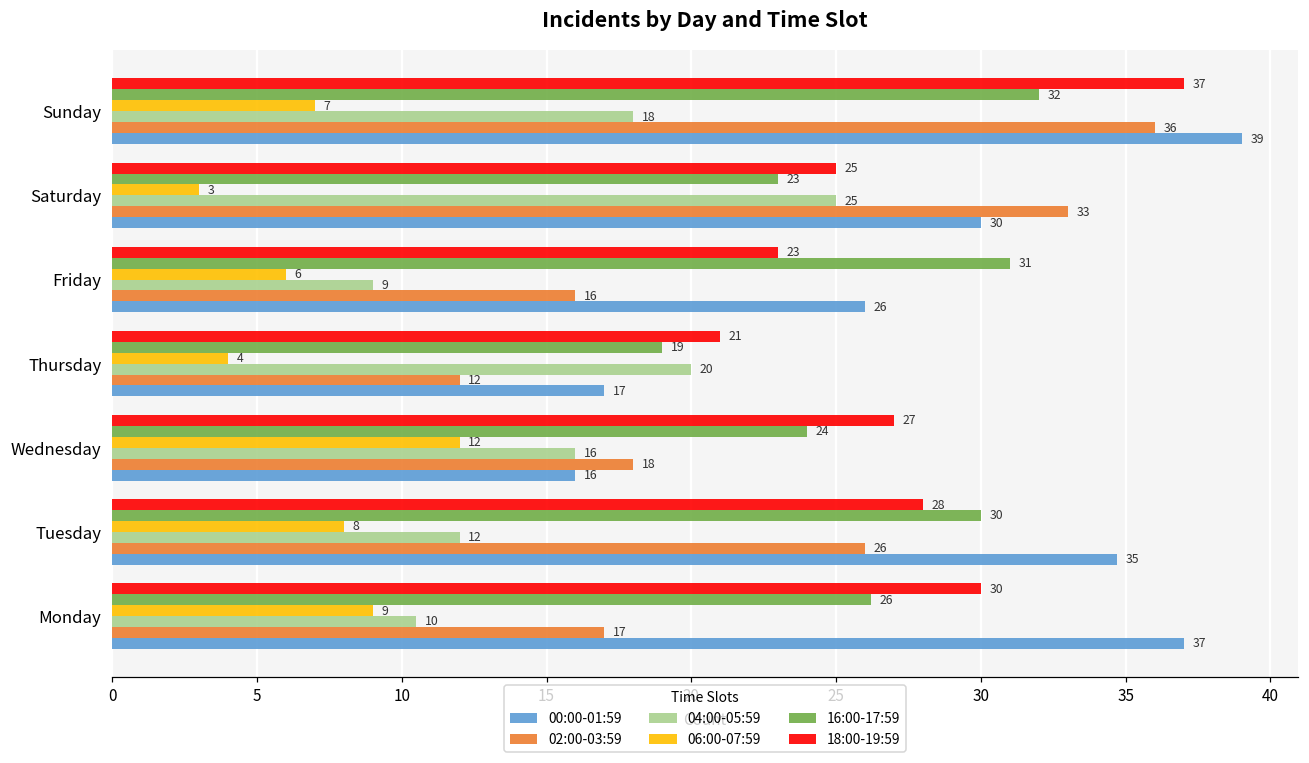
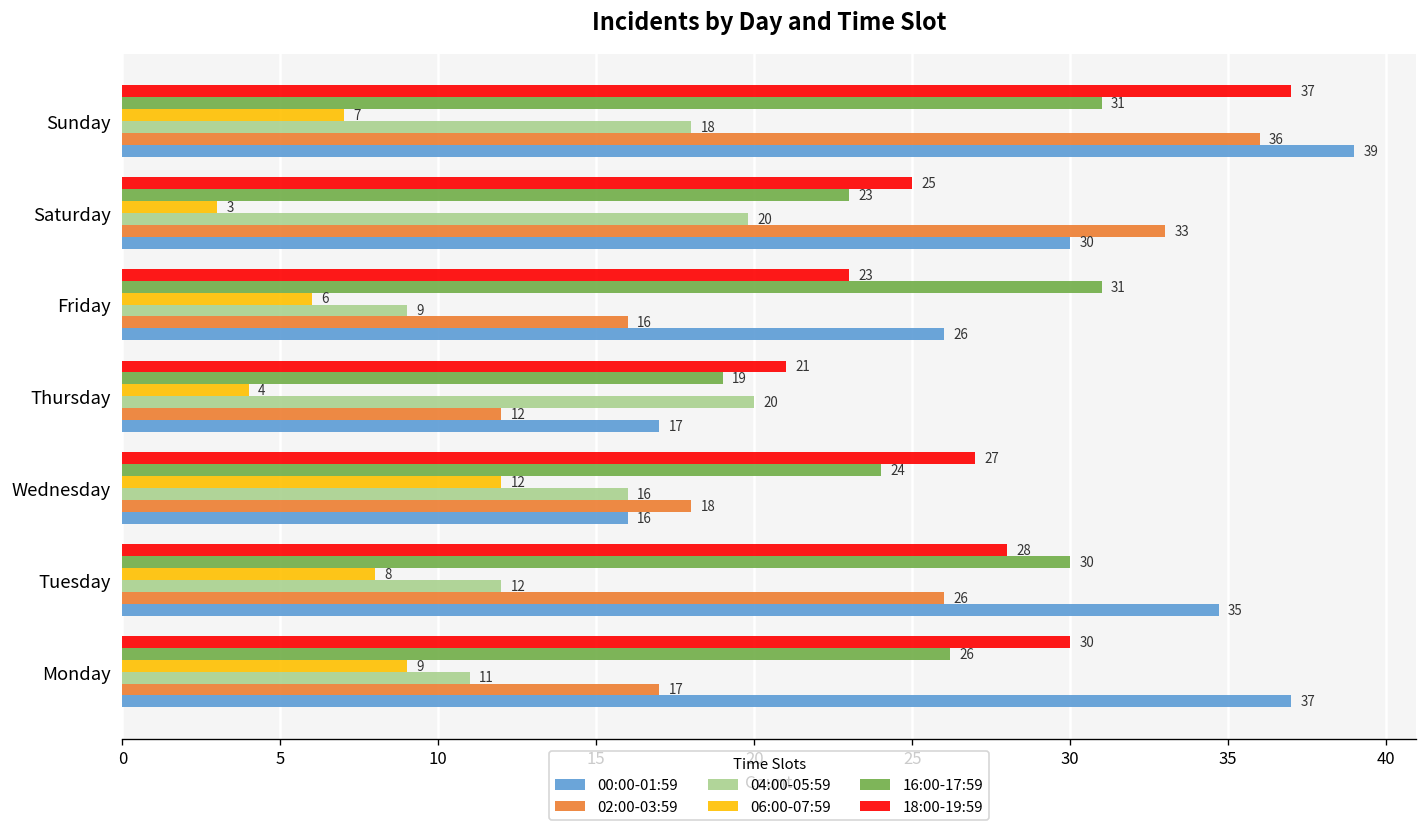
16:00-17:59, Sunday: 32 -> 31
04:00-05:59, Saturday: 25 -> 20
04:00-05:59, Monday: 10 -> 11
